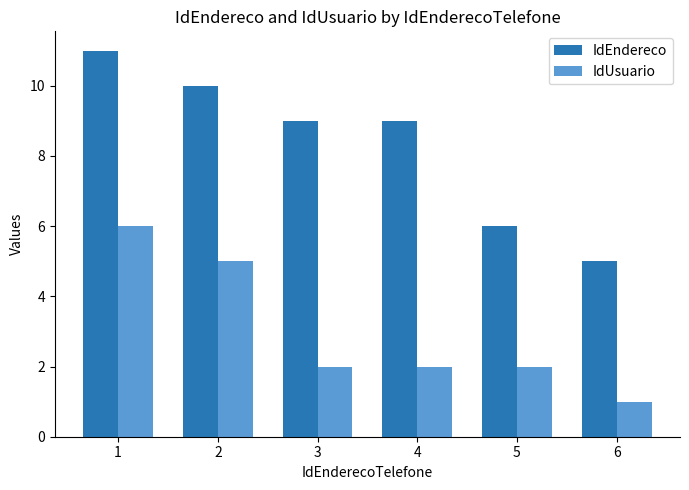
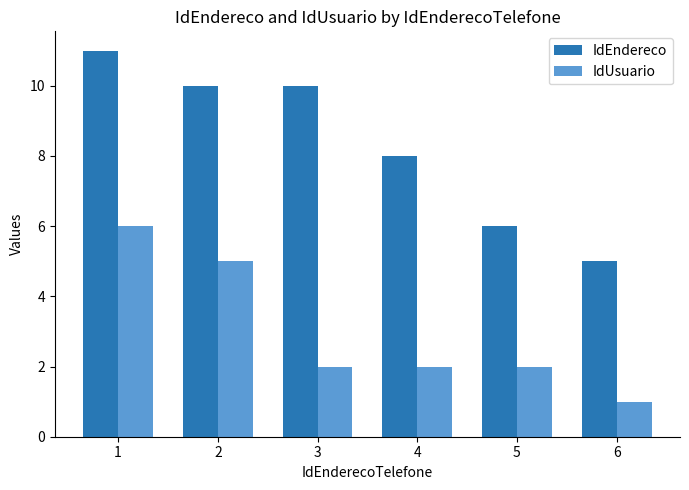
IdEndereco, 3: 9 -> 10
IdEndereco, 4: 9 -> 8
